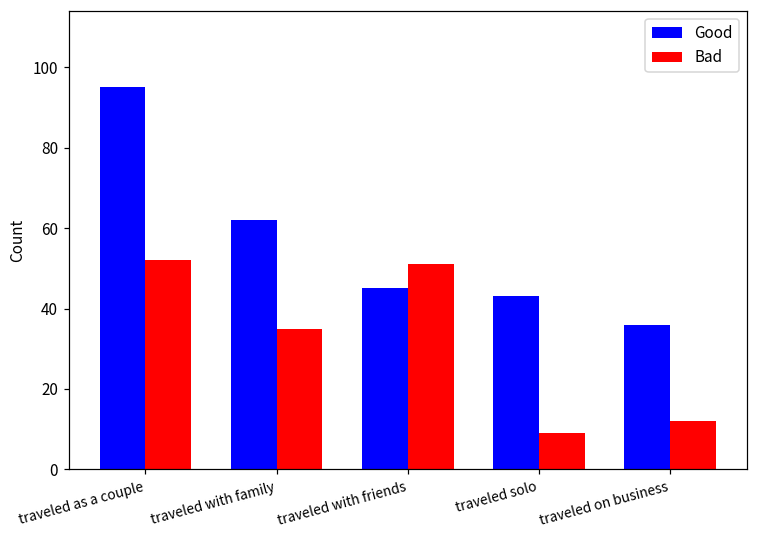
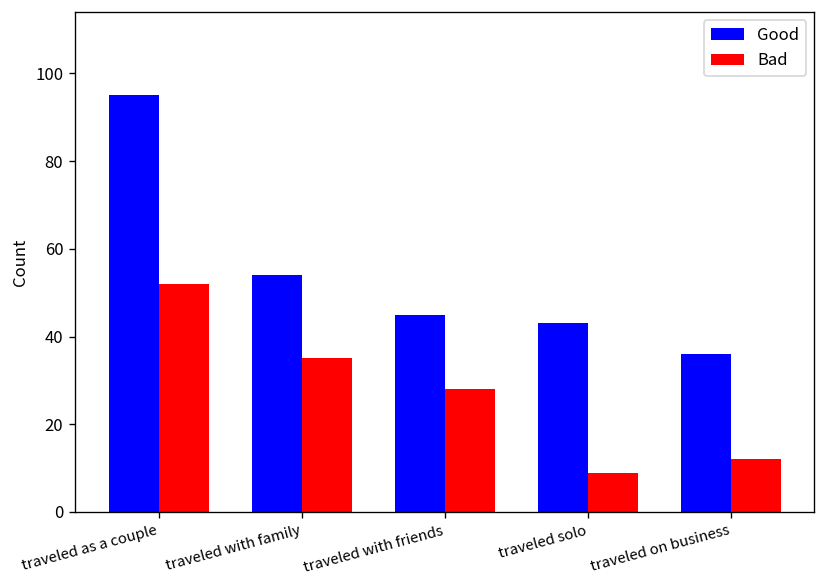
Good, traveled with family: 62 -> 54
Bad, traveled with friends: 51 -> 28
